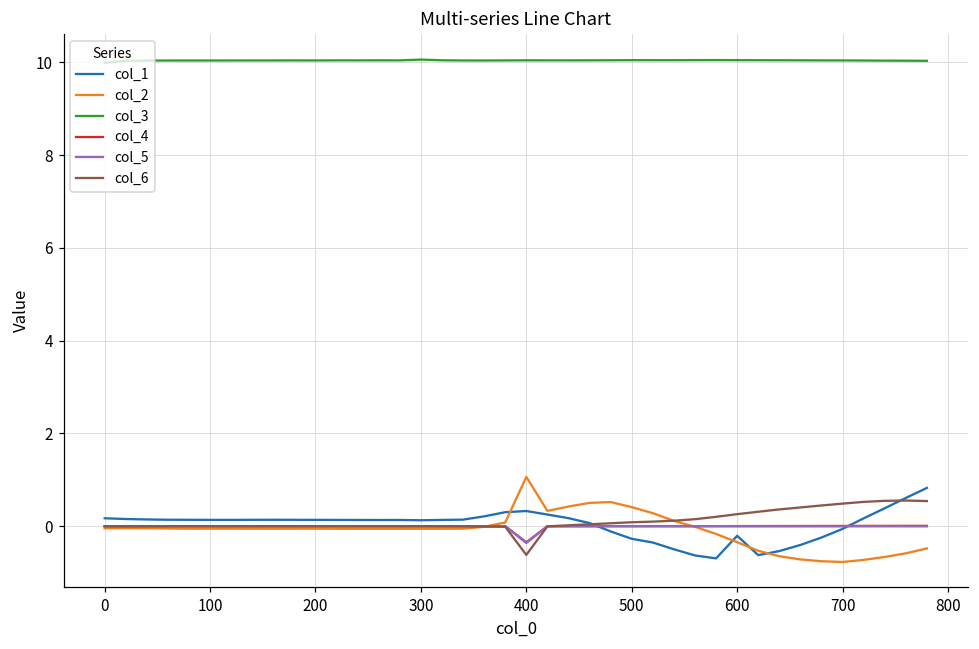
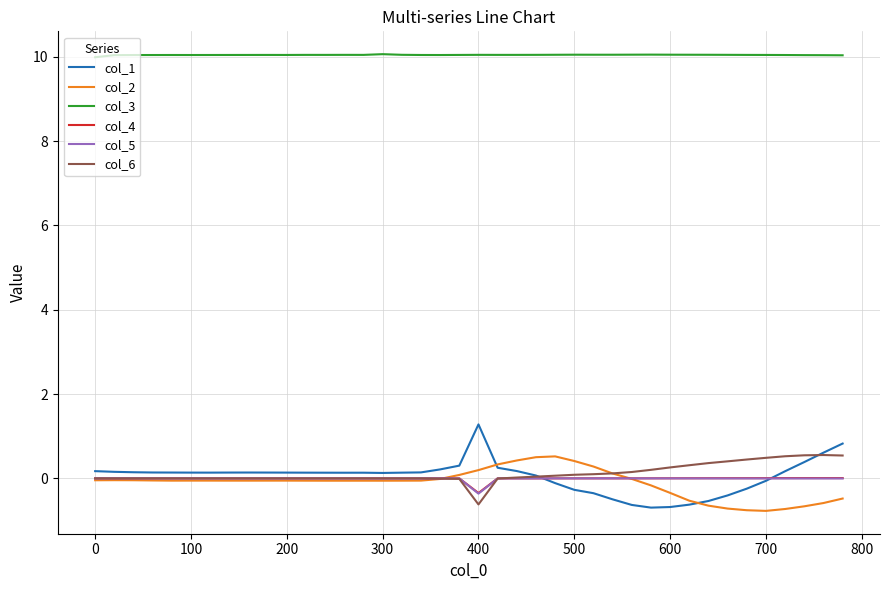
col_1, 400: 0.3 -> 1.3
col_2, 400: 1.1 -> 0.2
col_1, 600: -0.2 -> -0.7
